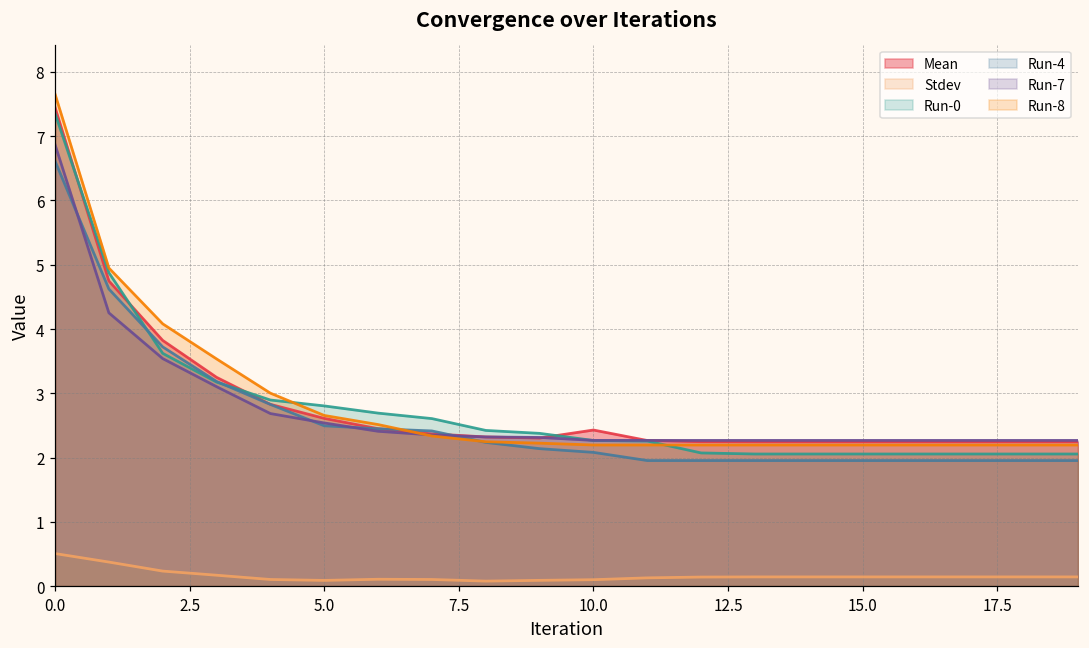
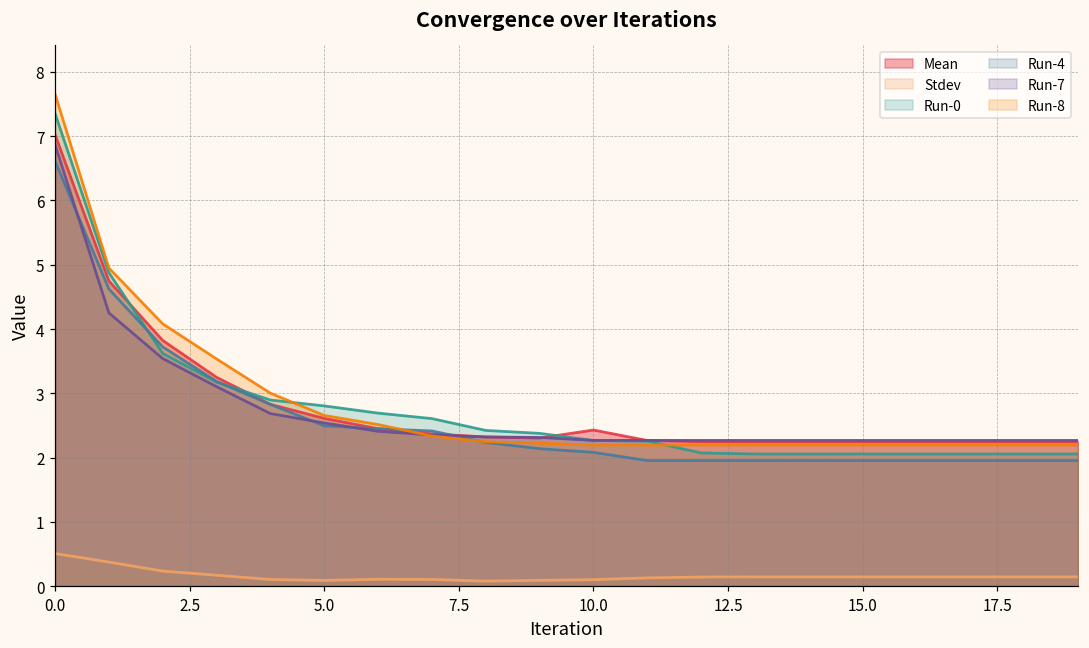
Mean, 0.0: 7.4 -> 7.0
